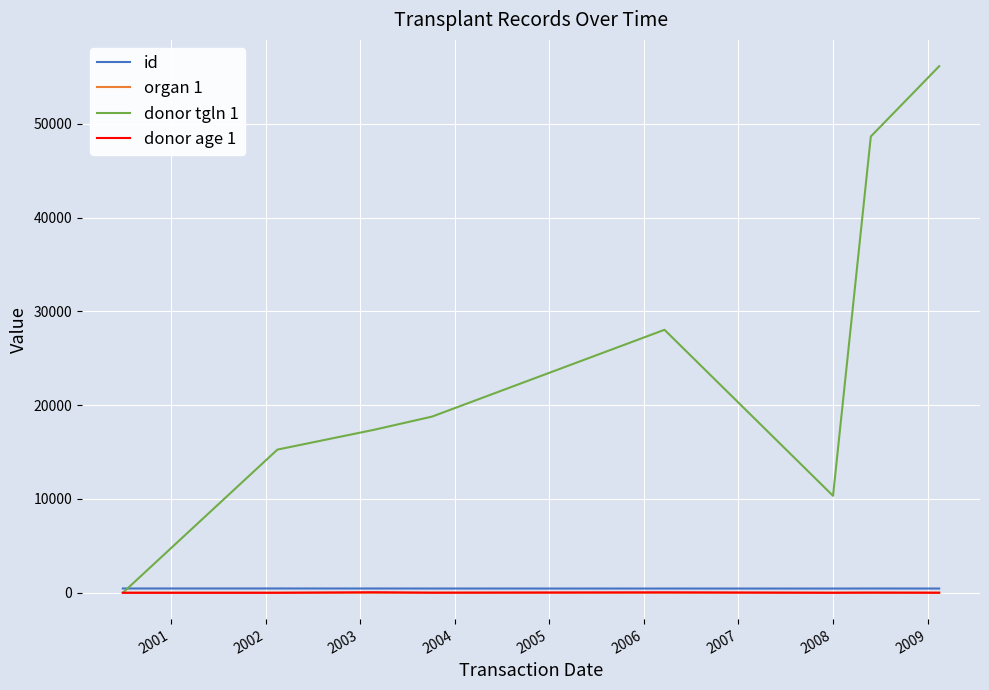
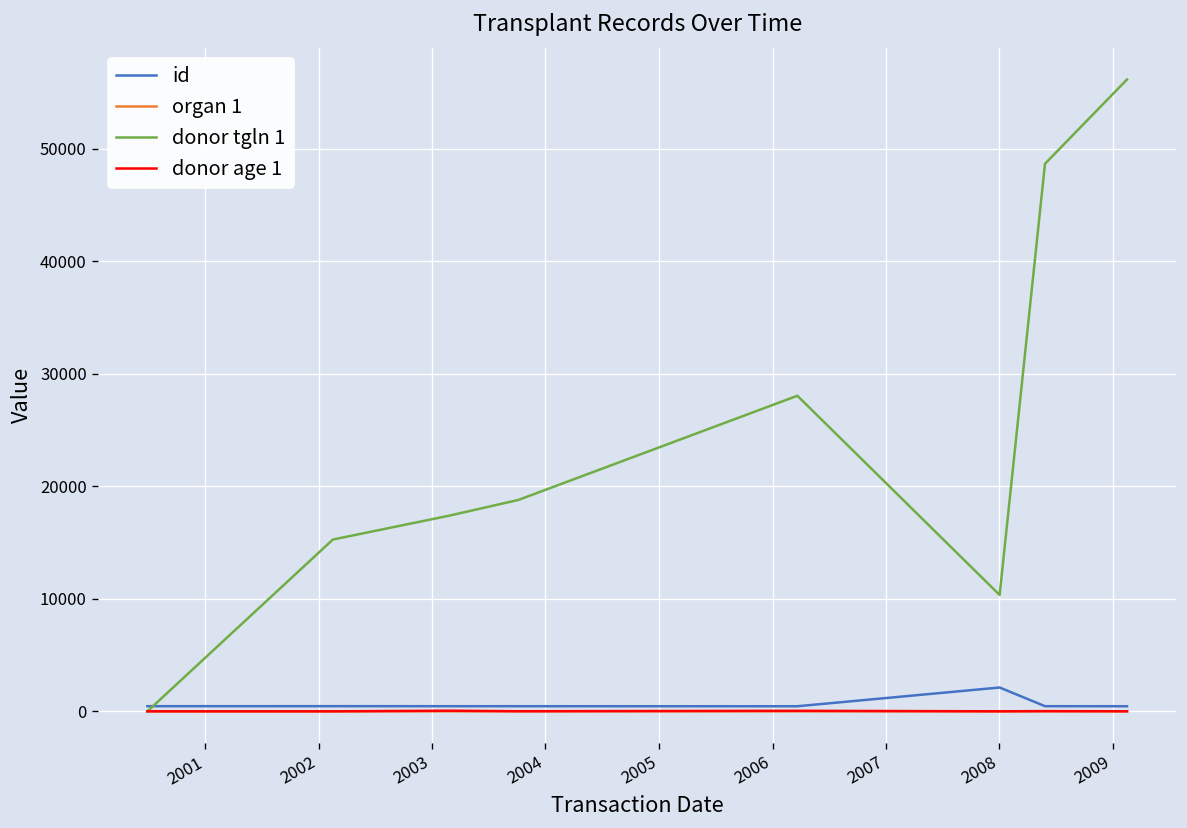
id, 2008: 0 -> 2000
